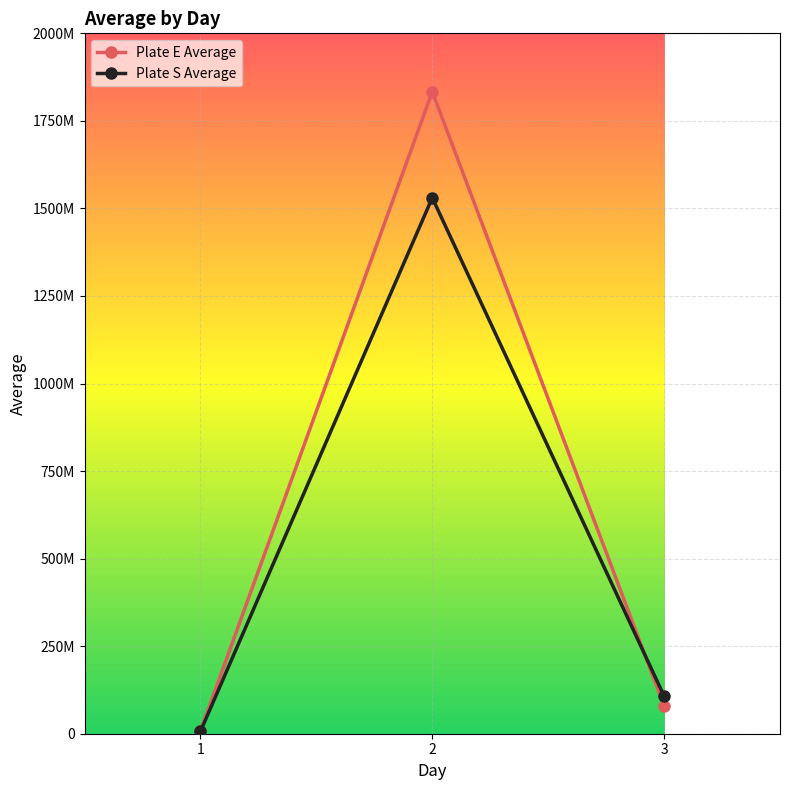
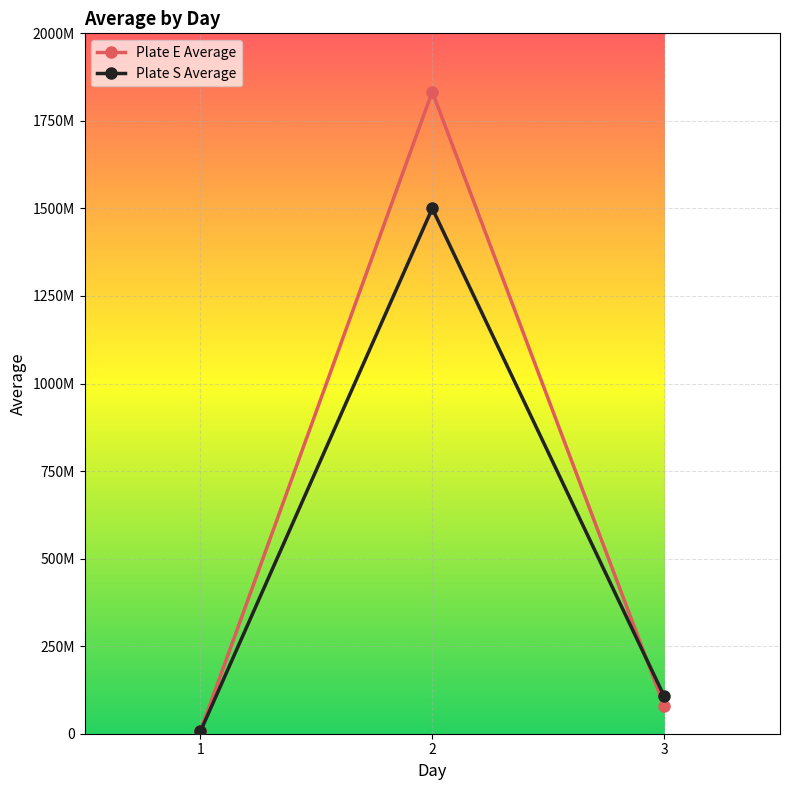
Plate S Average, 2: 1530000000 -> 1500000000
